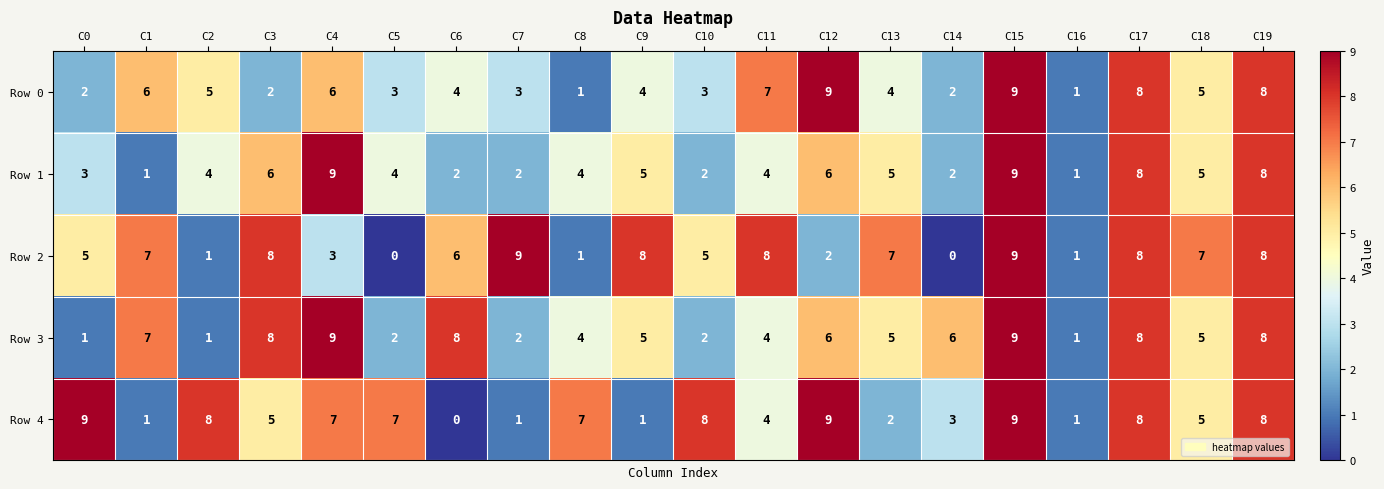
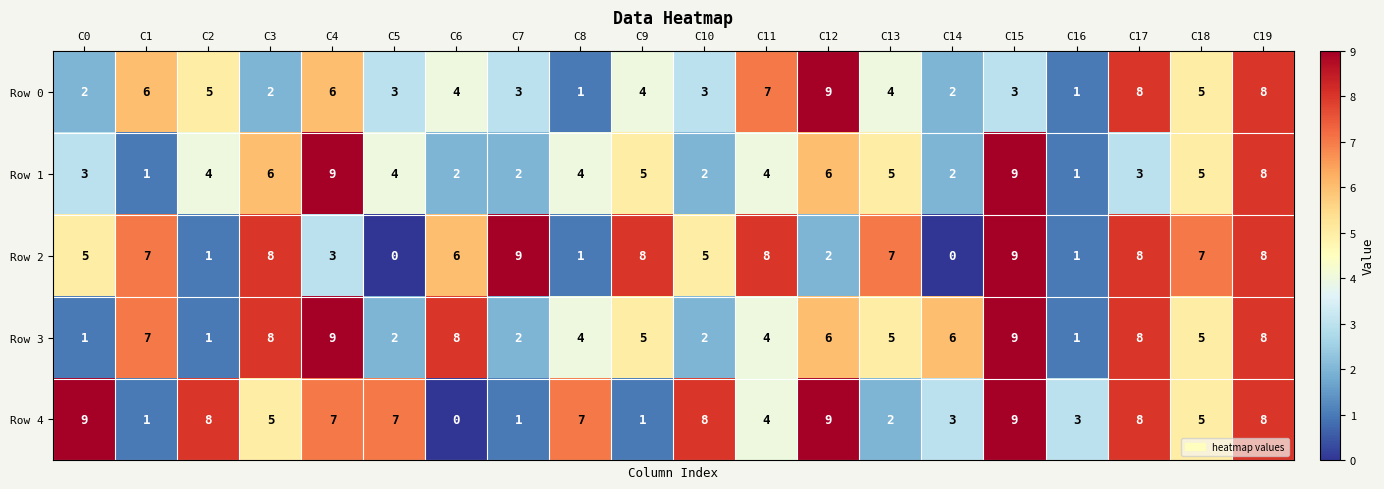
Row 0, C15: 9 -> 3
Row 1, C17: 8 -> 3
Row 4, C16: 1 -> 3
